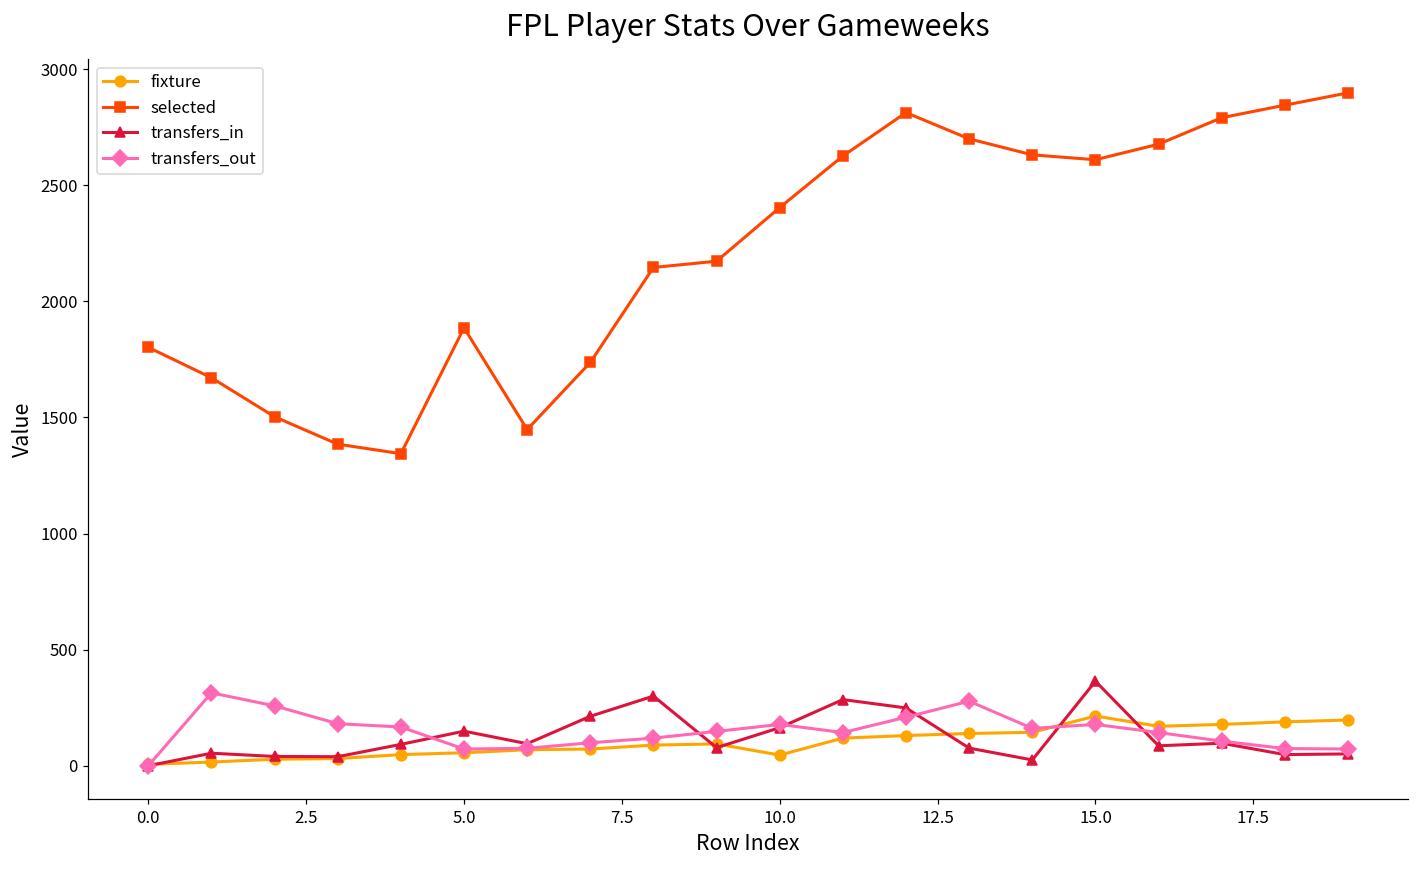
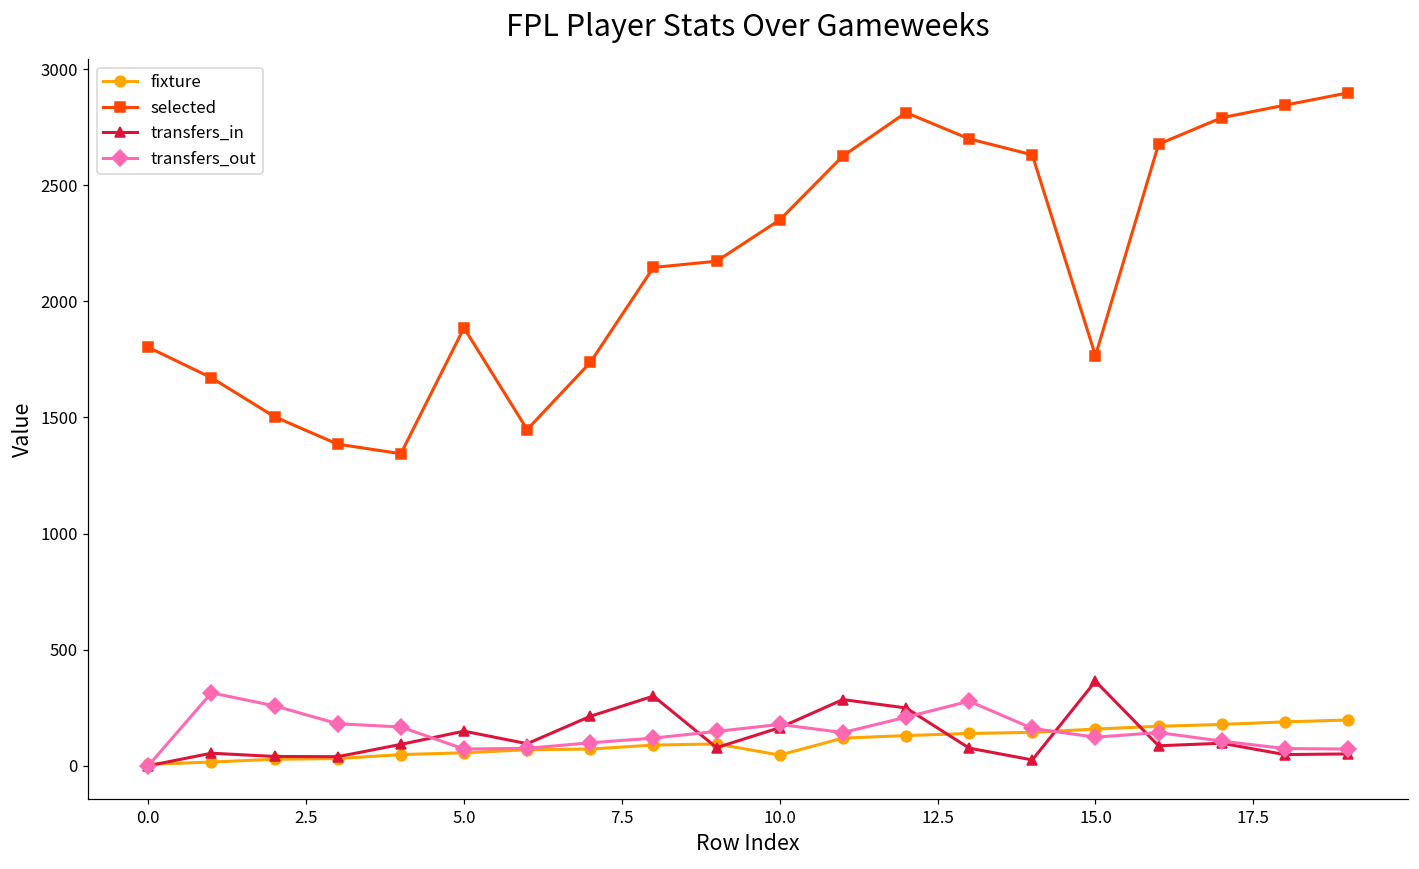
selected, 10.0: 2400 -> 2350
fixture, 15.0: 210 -> 160
selected, 15.0: 2610 -> 1770
transfers_out, 15.0: 180 -> 120
